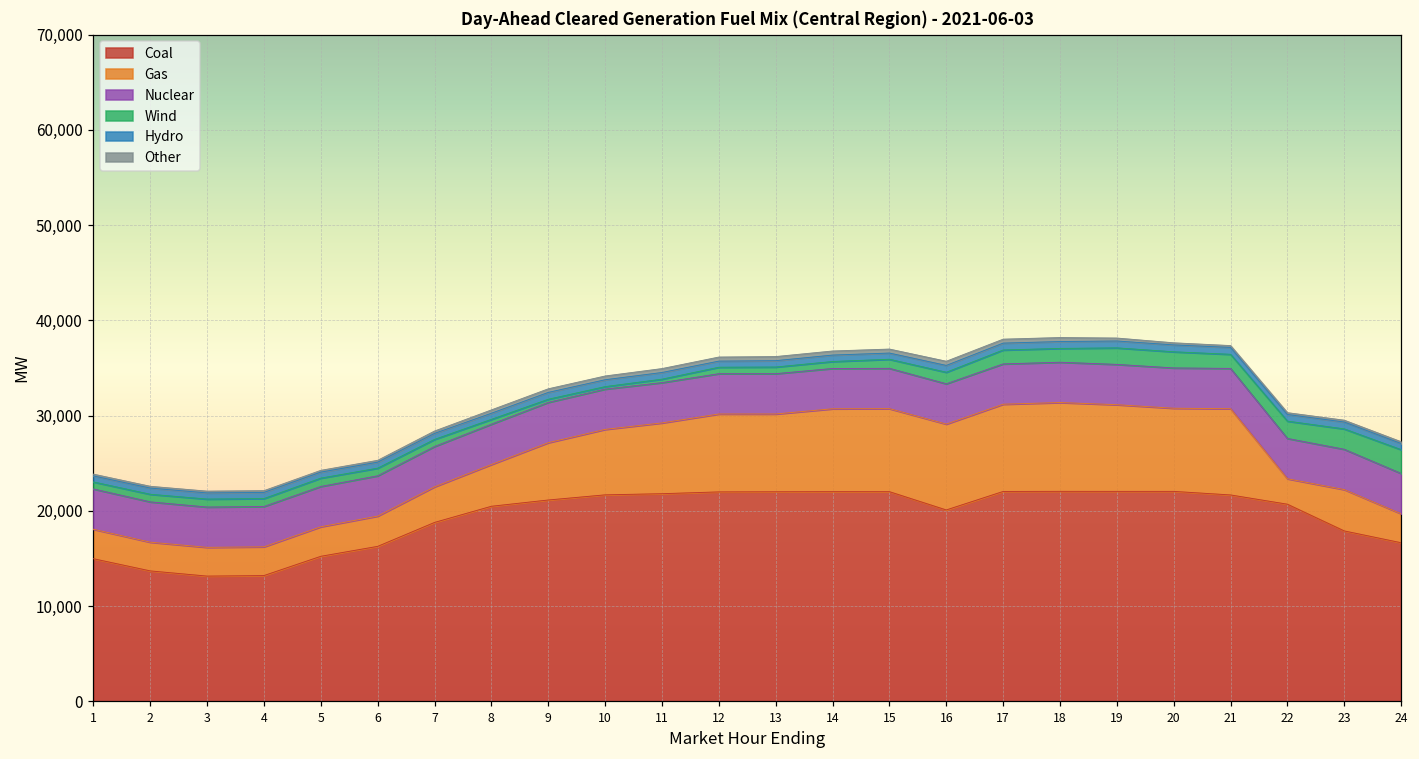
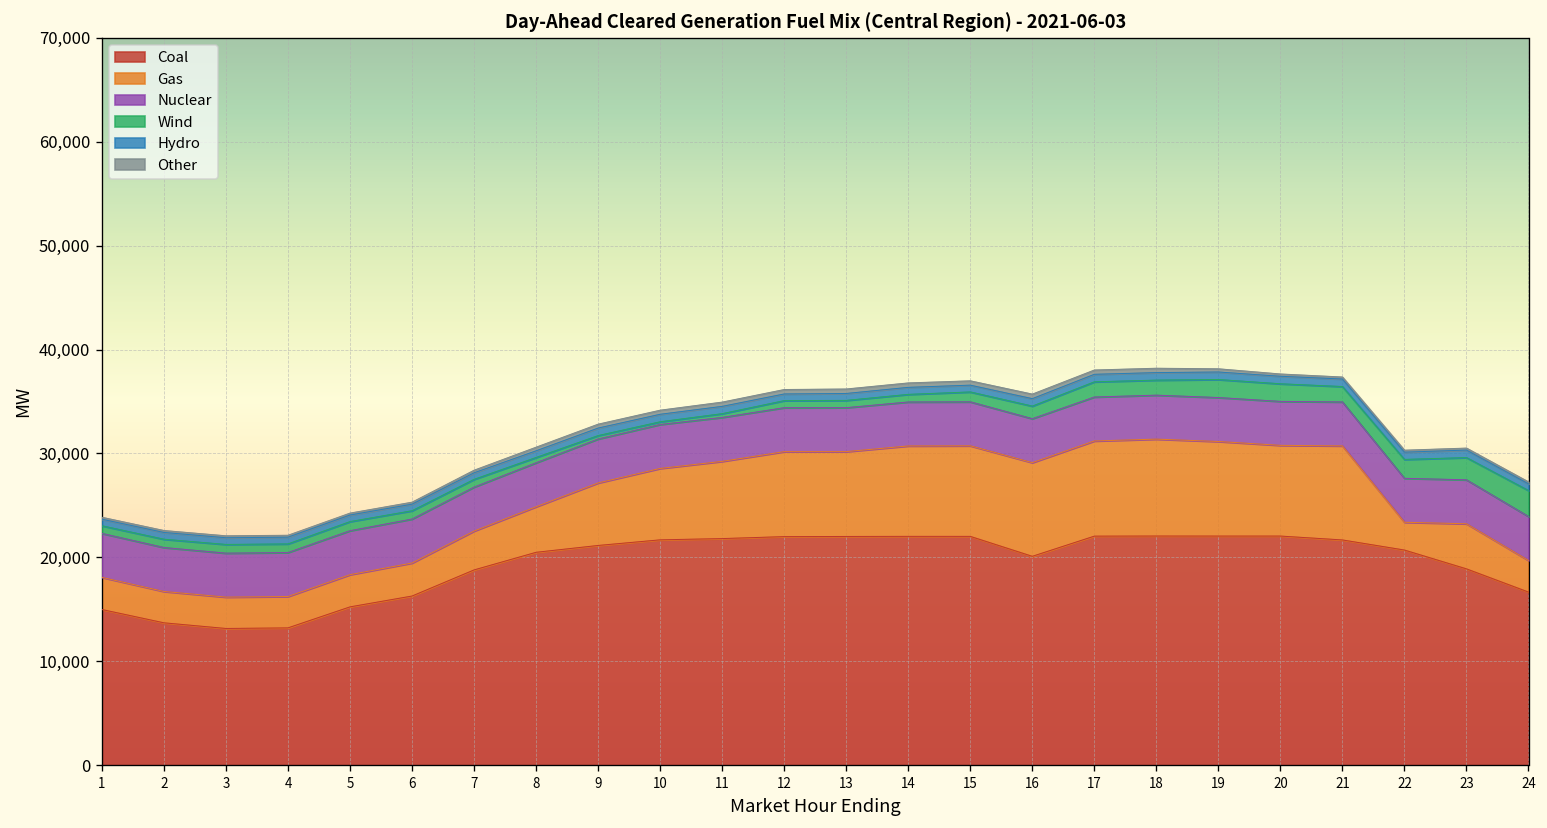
Coal, 23: 18,000 -> 19,000
